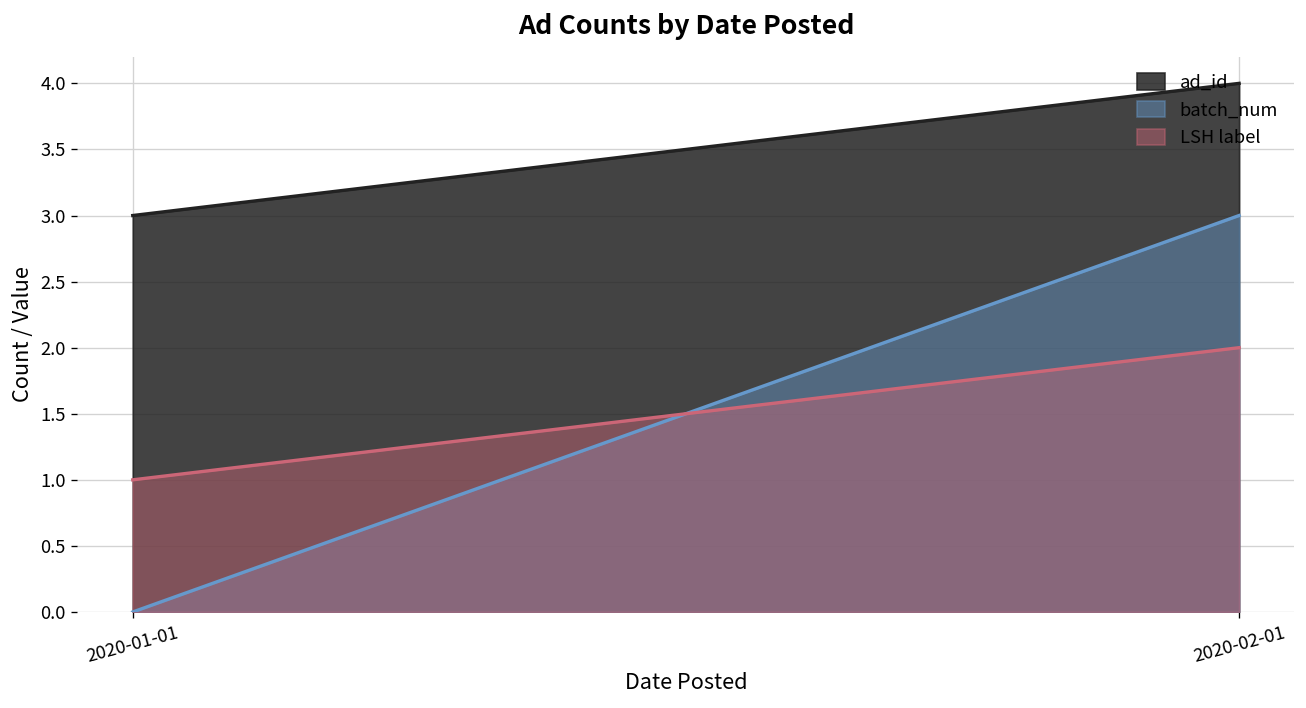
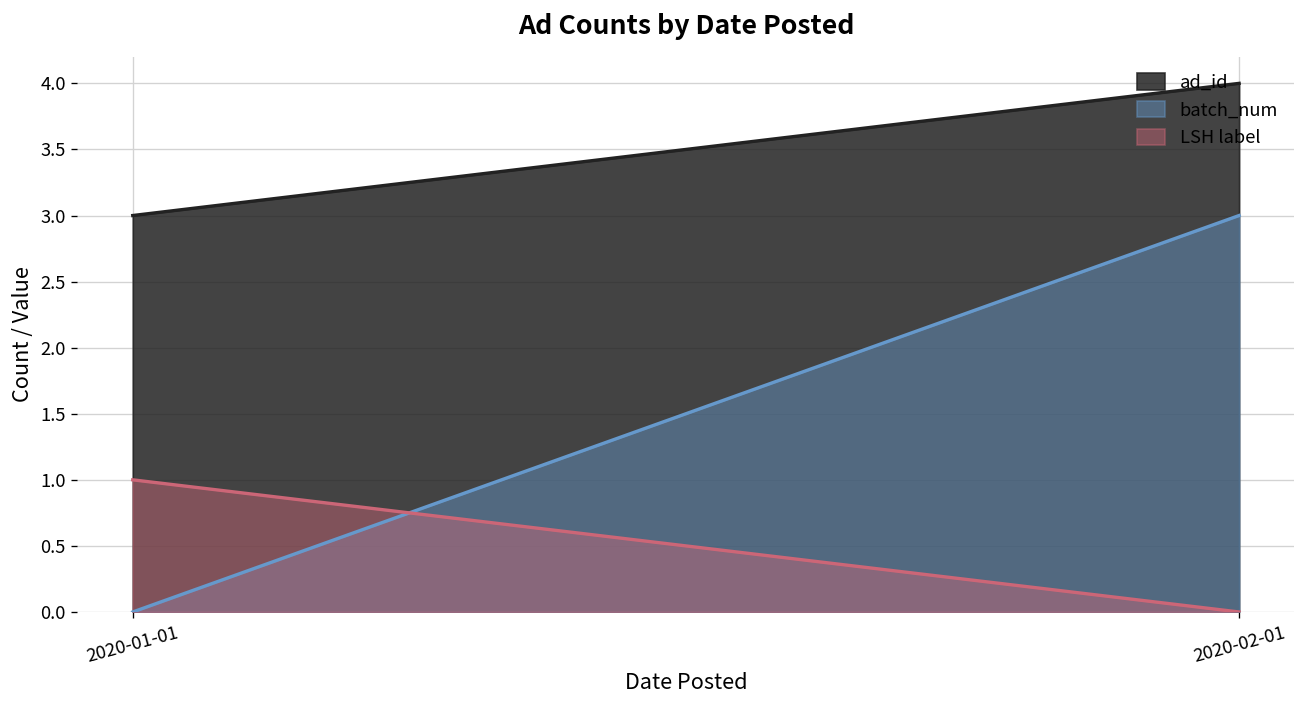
LSH label, 2020-02-01: 2 -> 0
